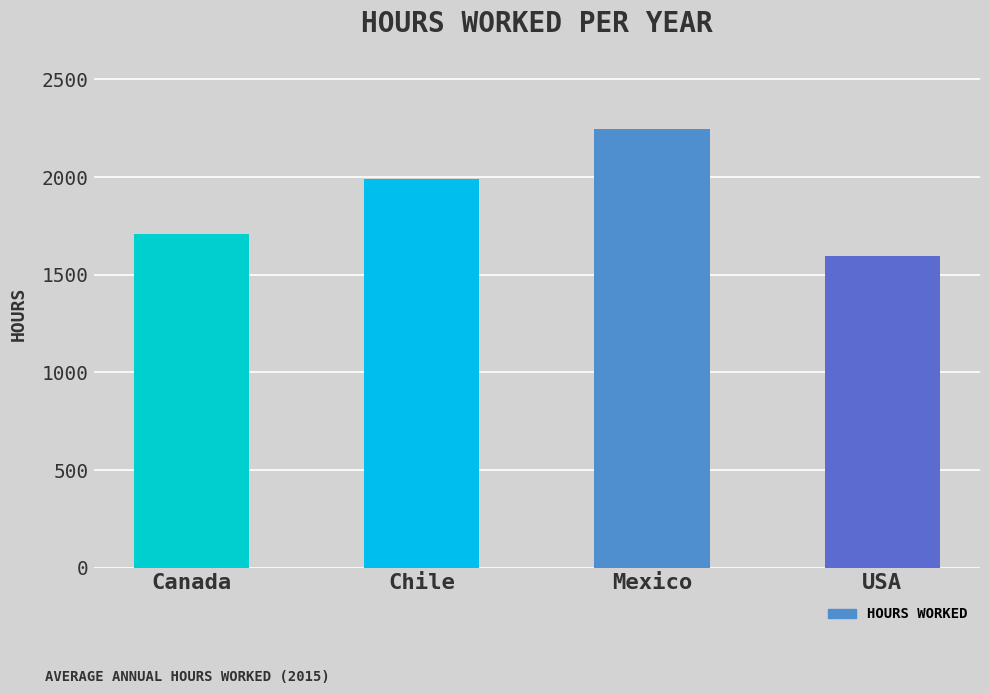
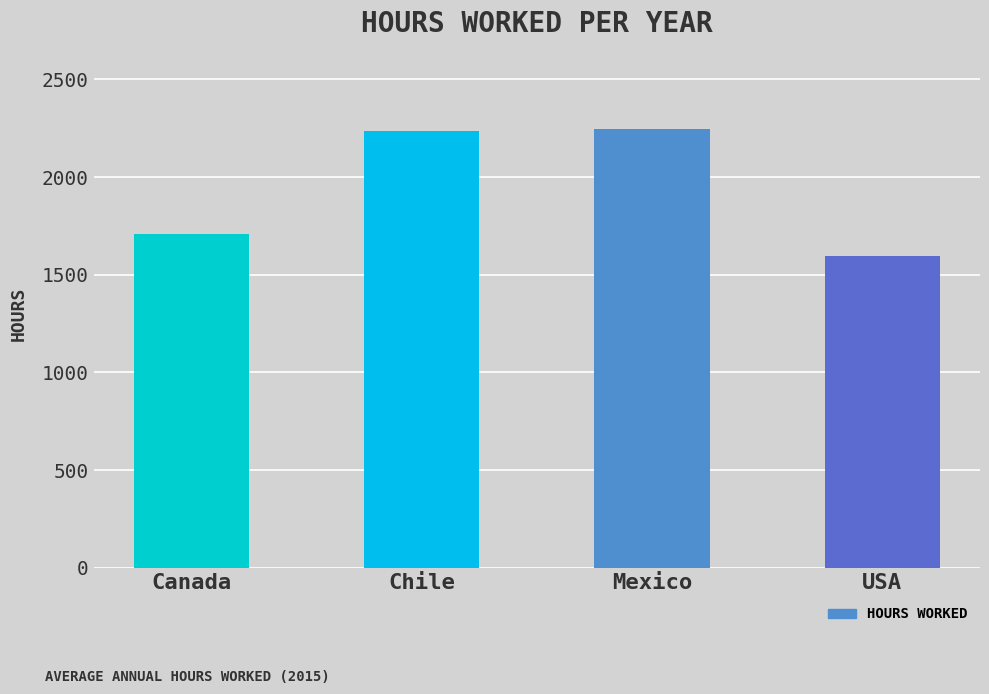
Chile: 1990 -> 2240
